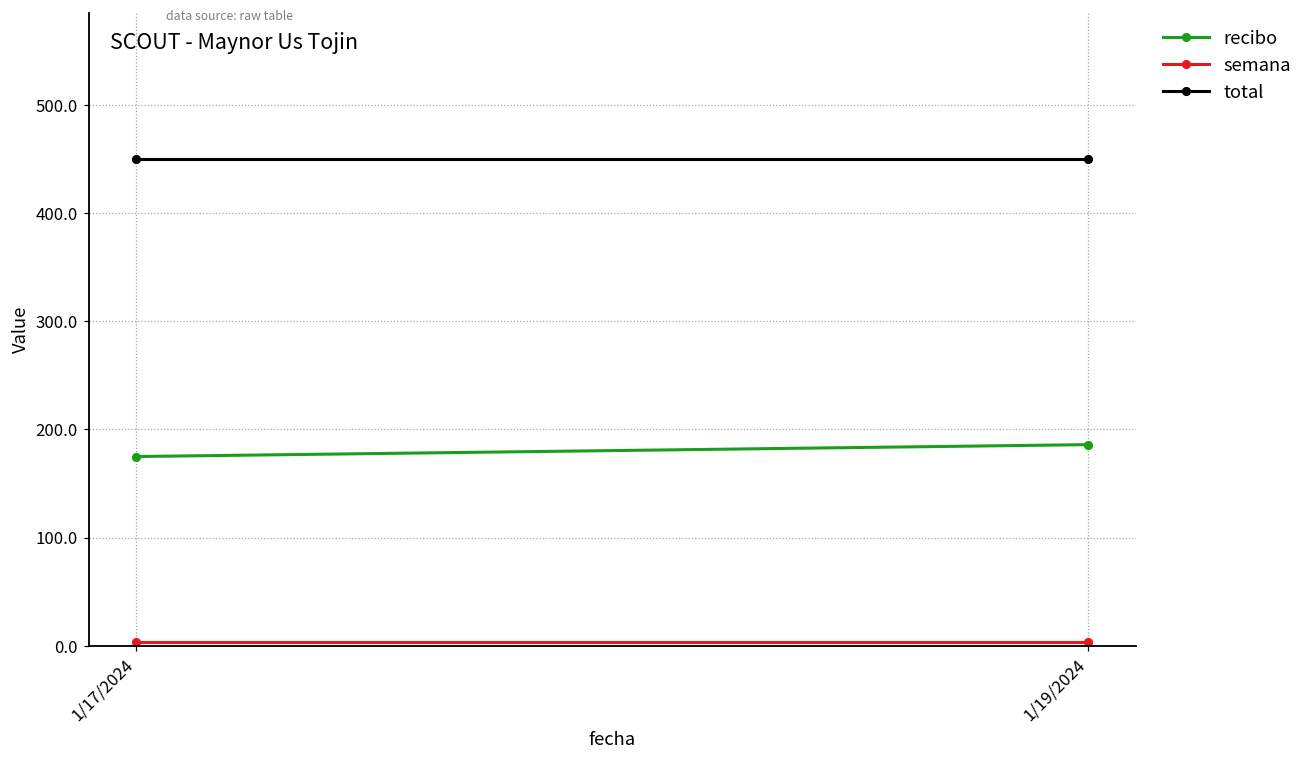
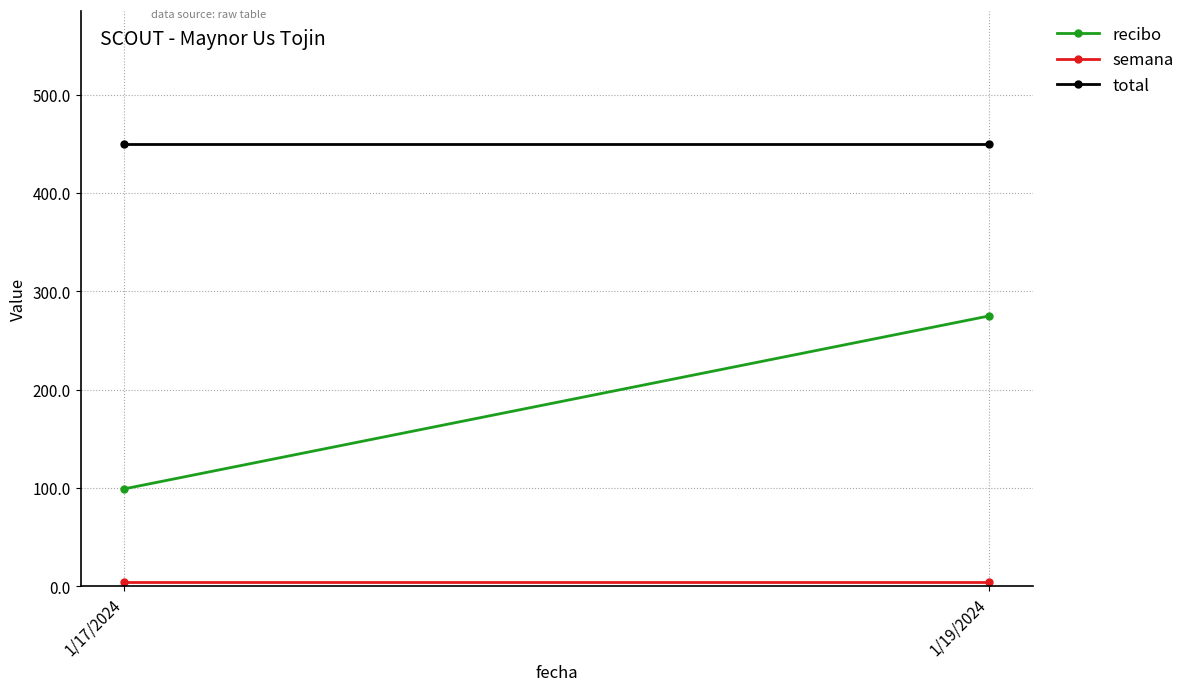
recibo, 1/17/2024: 180 -> 100
recibo, 1/19/2024: 190 -> 280
